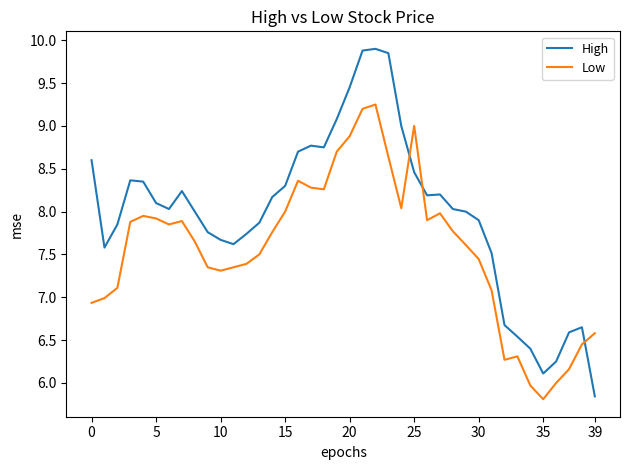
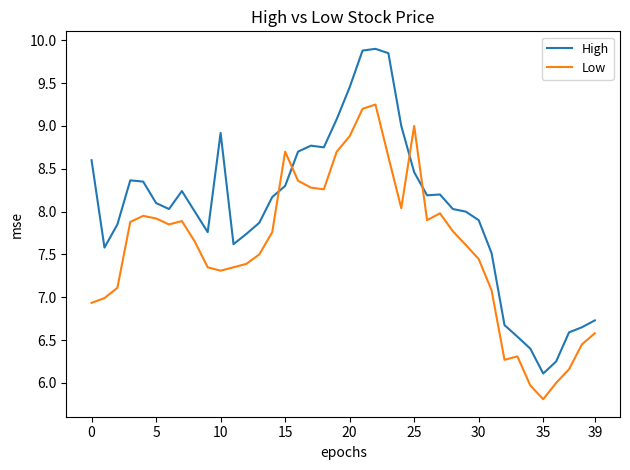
High, 10: 7.7 -> 8.9
Low, 15: 8.0 -> 8.7
High, 39: 5.8 -> 6.7
